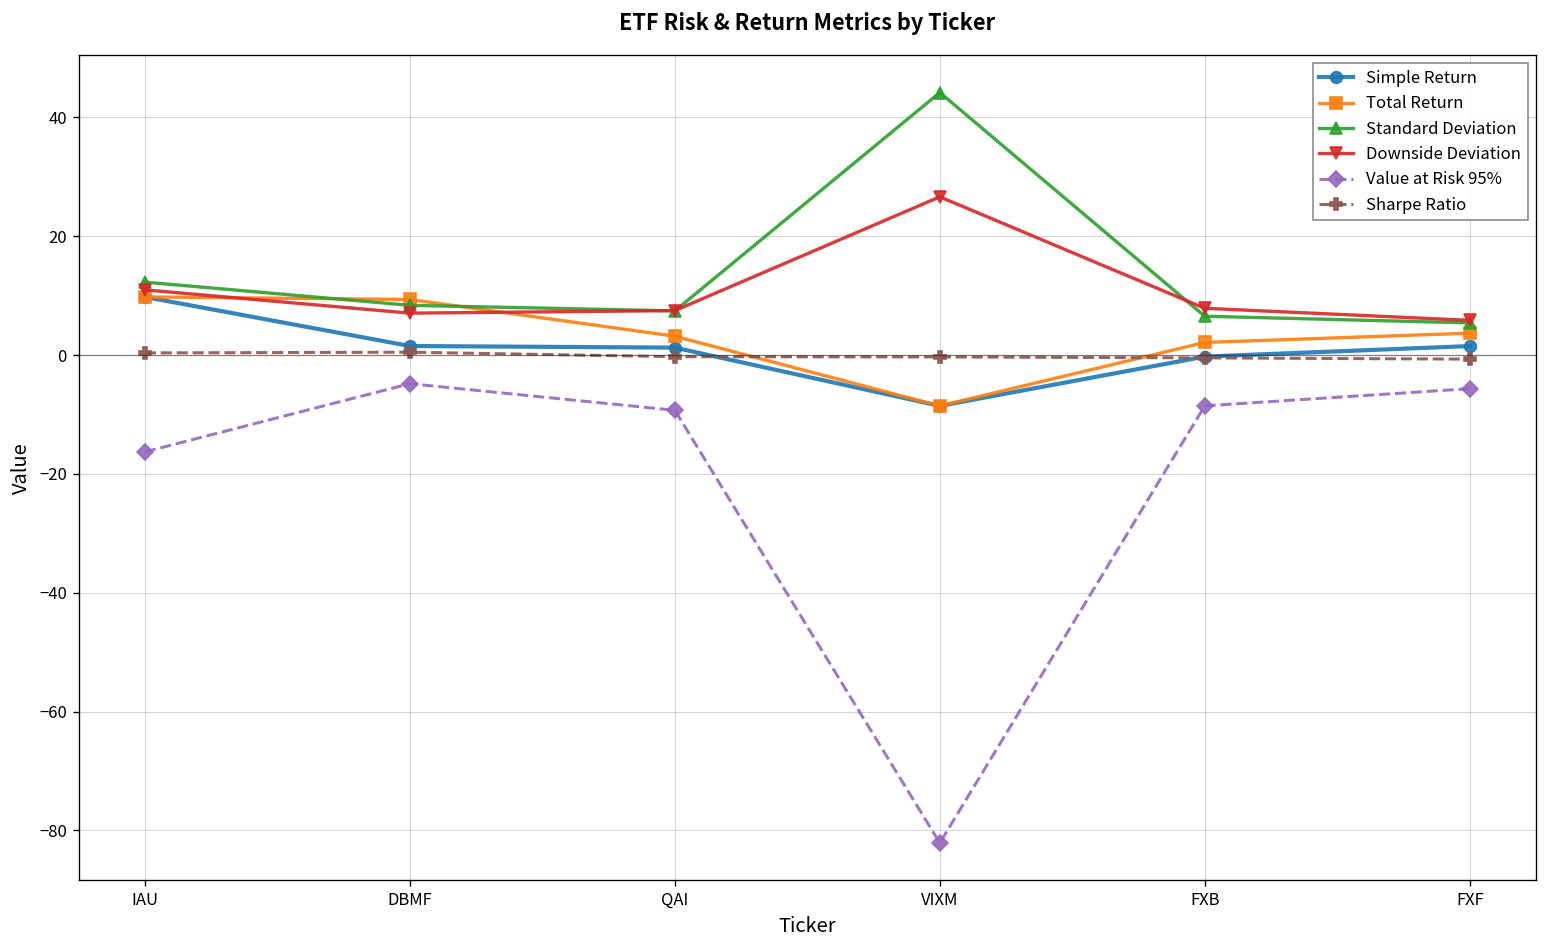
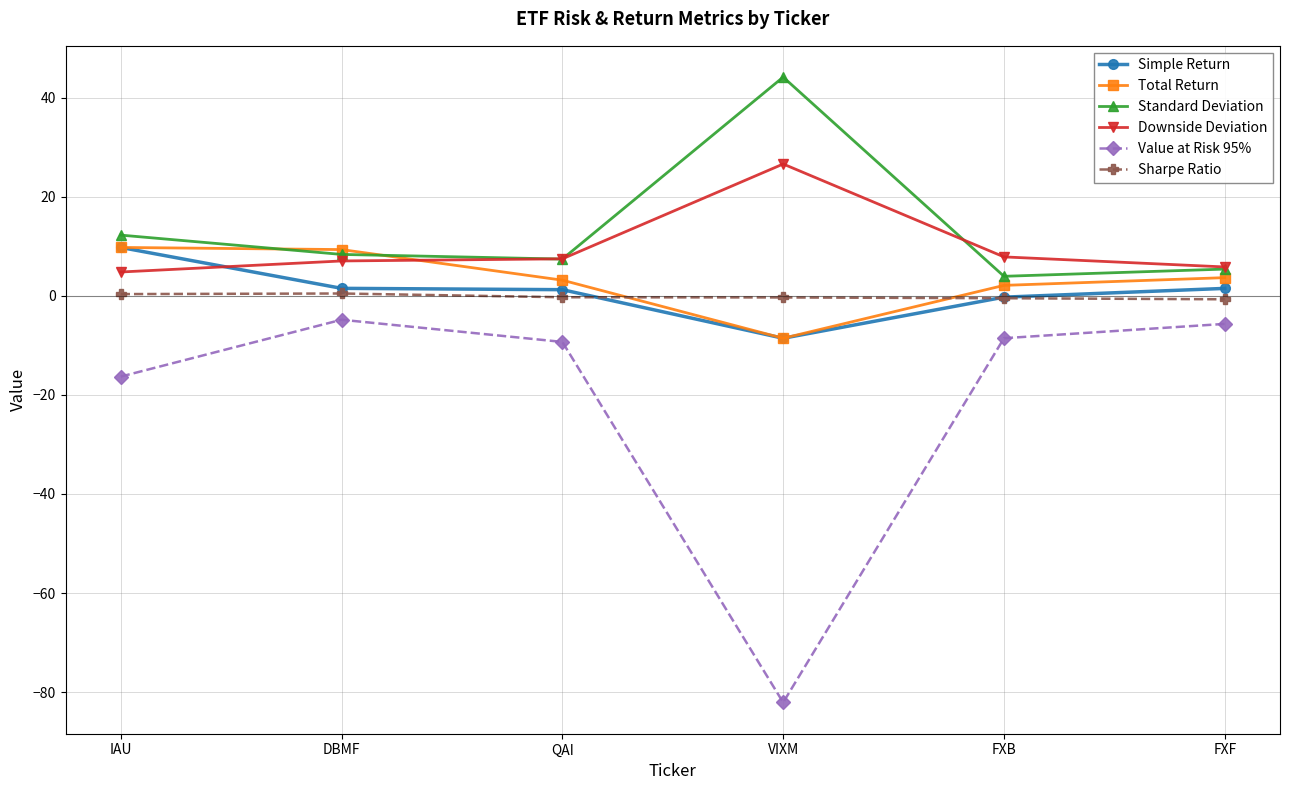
Downside Deviation, IAU: 11 -> 5
Standard Deviation, FXB: 7 -> 4
